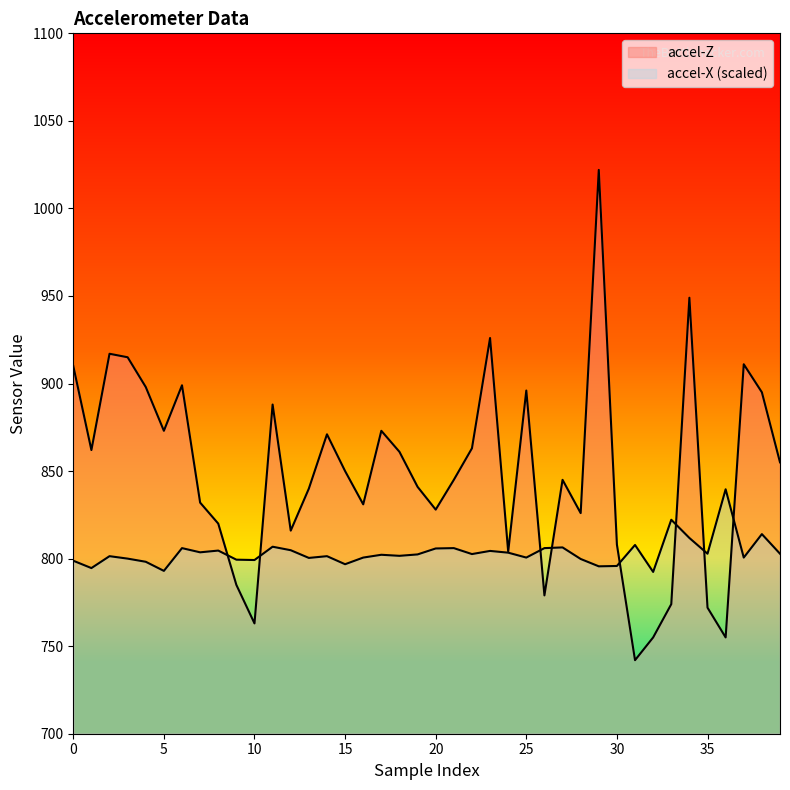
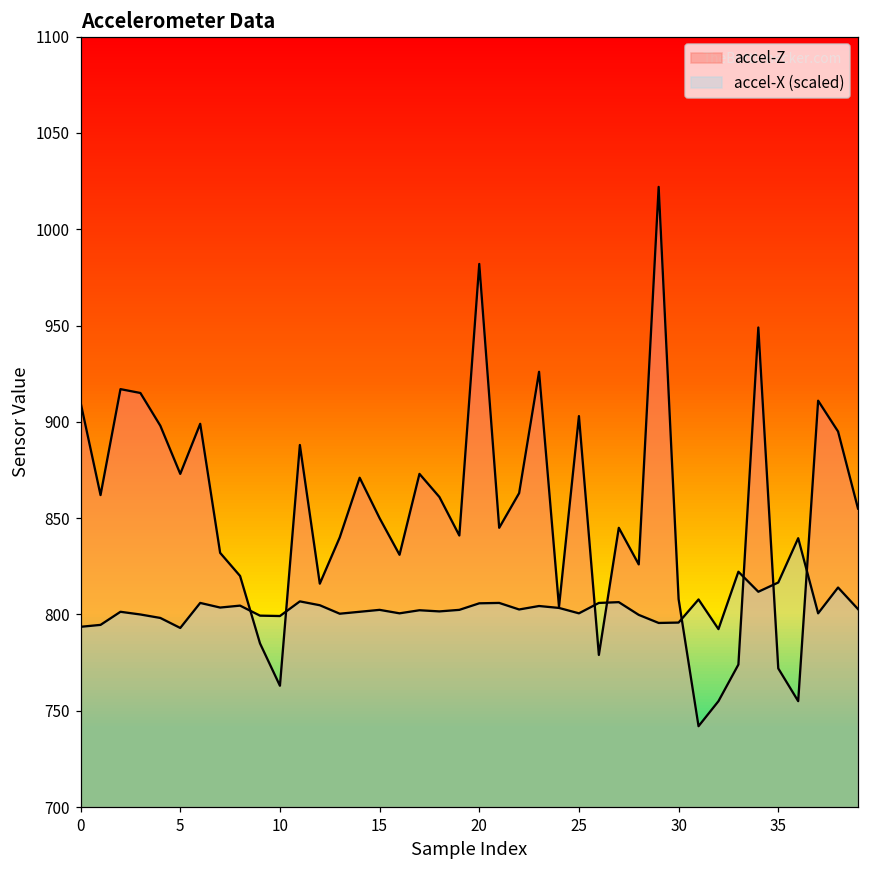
accel-X (scaled), 0: 799 -> 794
accel-X (scaled), 15: 797 -> 802
accel-Z, 20: 828 -> 982
accel-Z, 25: 896 -> 903
accel-X (scaled), 35: 803 -> 817
